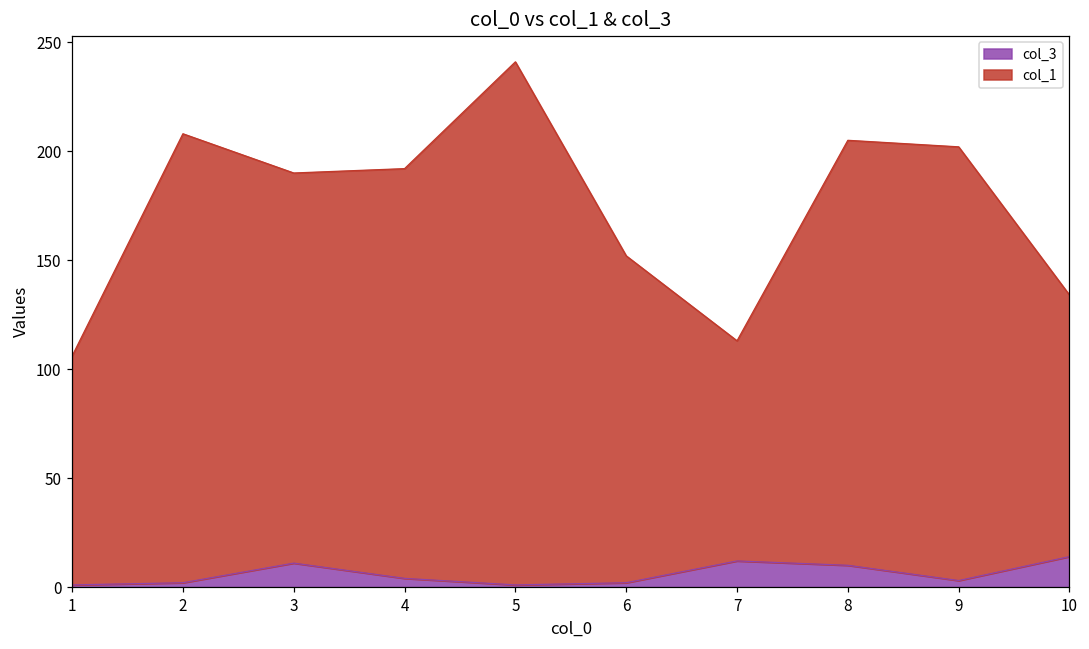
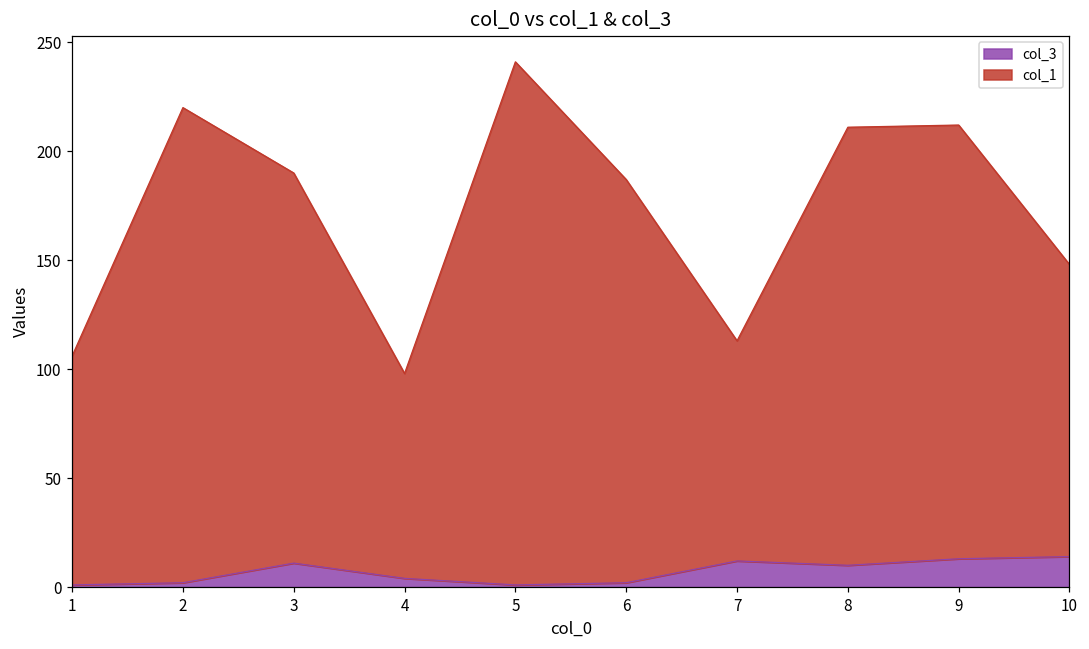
col_1, 2: 206 -> 218
col_1, 4: 188 -> 94
col_1, 6: 150 -> 185
col_1, 8: 195 -> 201
col_3, 9: 3 -> 13
col_1, 10: 120 -> 134
